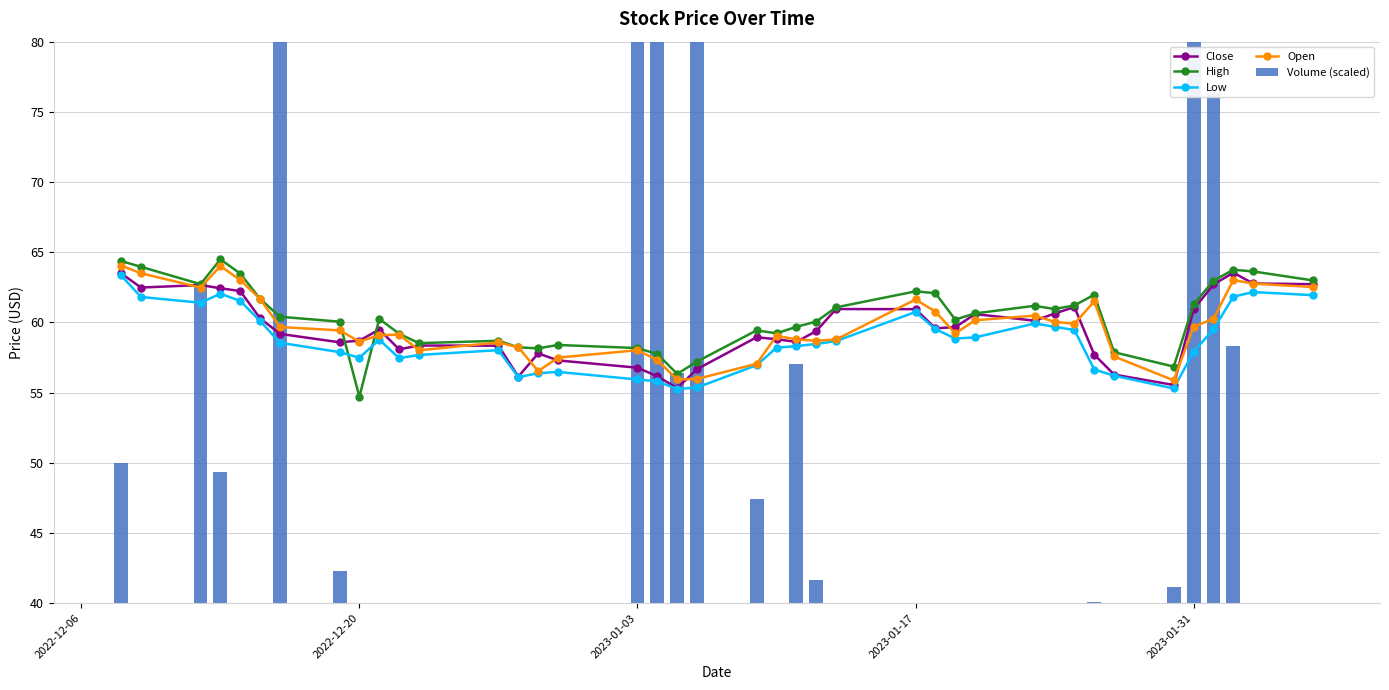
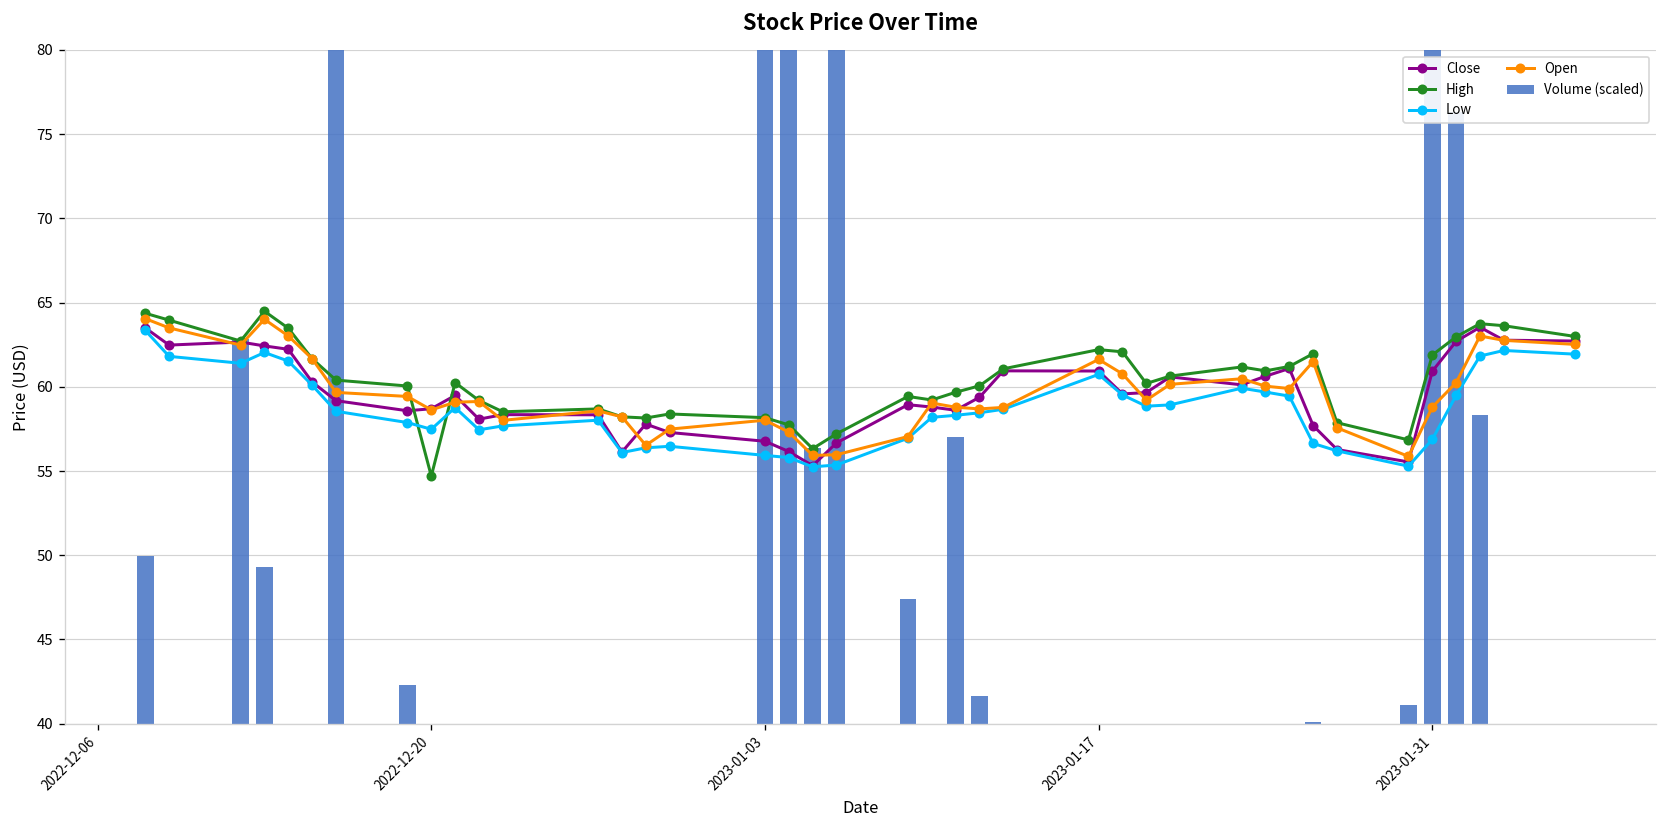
High, 2023-01-31: 61.3 -> 61.9
Low, 2023-01-31: 57.9 -> 56.9
Open, 2023-01-31: 59.7 -> 58.8
